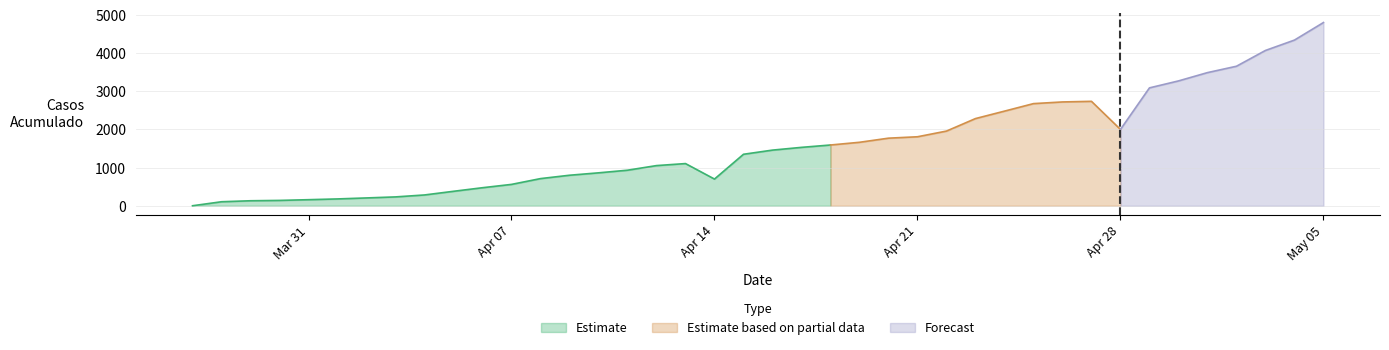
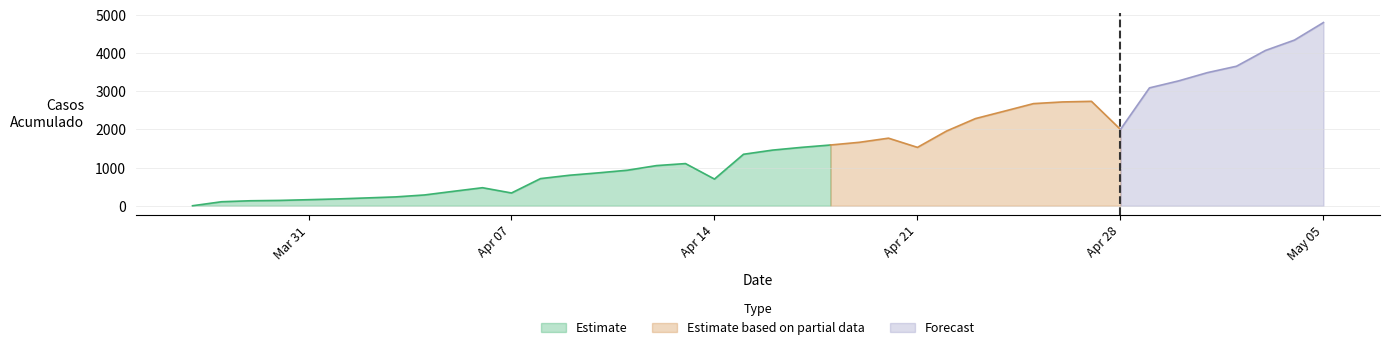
Estimate, Apr 07: 600 -> 300
Estimate based on partial data, Apr 21: 1800 -> 1500
